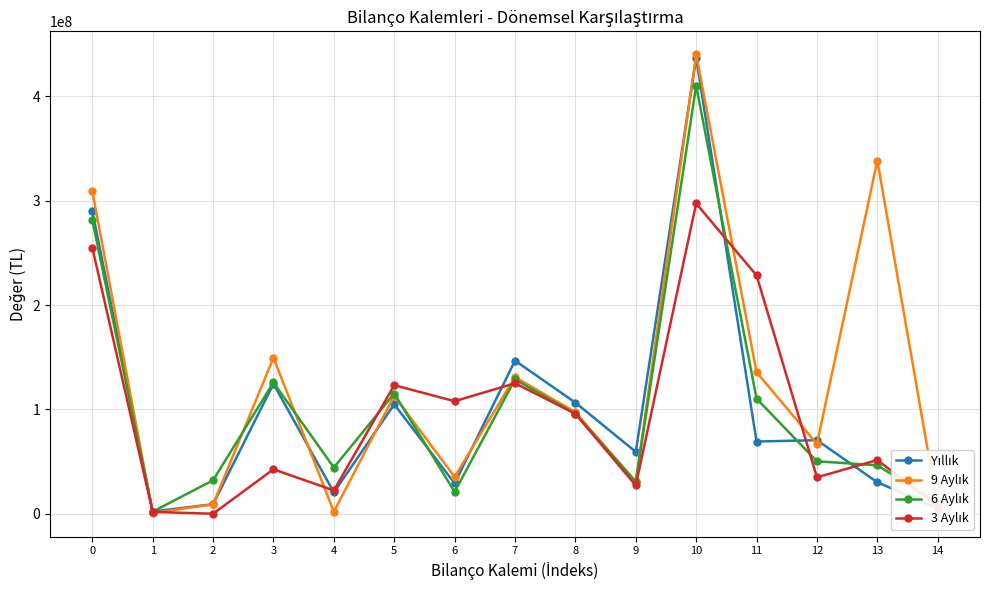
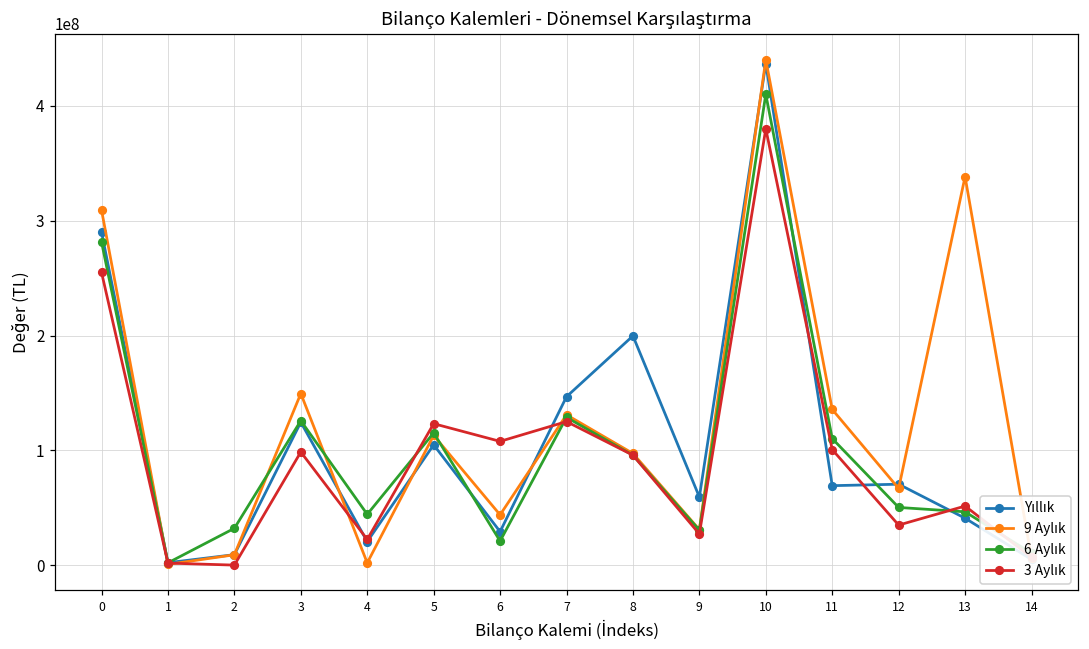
3 Aylık, 3: 43000000 -> 99000000
9 Aylık, 6: 35000000 -> 44000000
Yıllık, 8: 106000000 -> 200000000
3 Aylık, 10: 297000000 -> 380000000
3 Aylık, 11: 228000000 -> 101000000
Yıllık, 13: 30000000 -> 41000000
